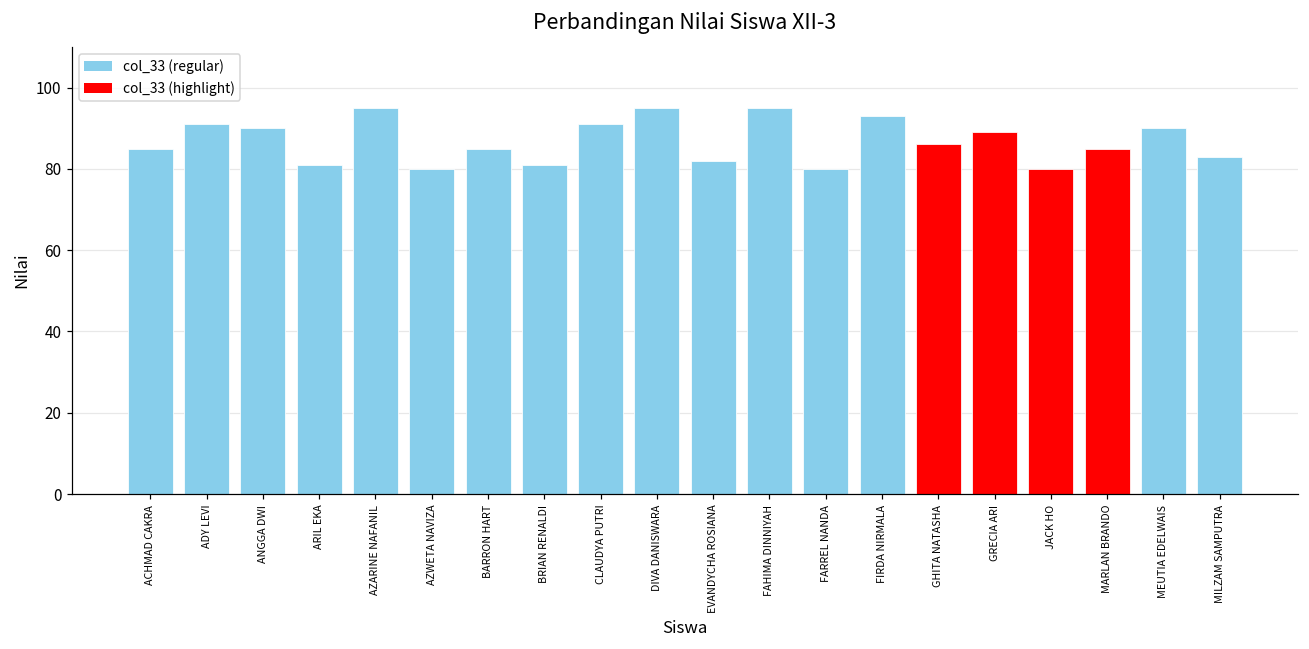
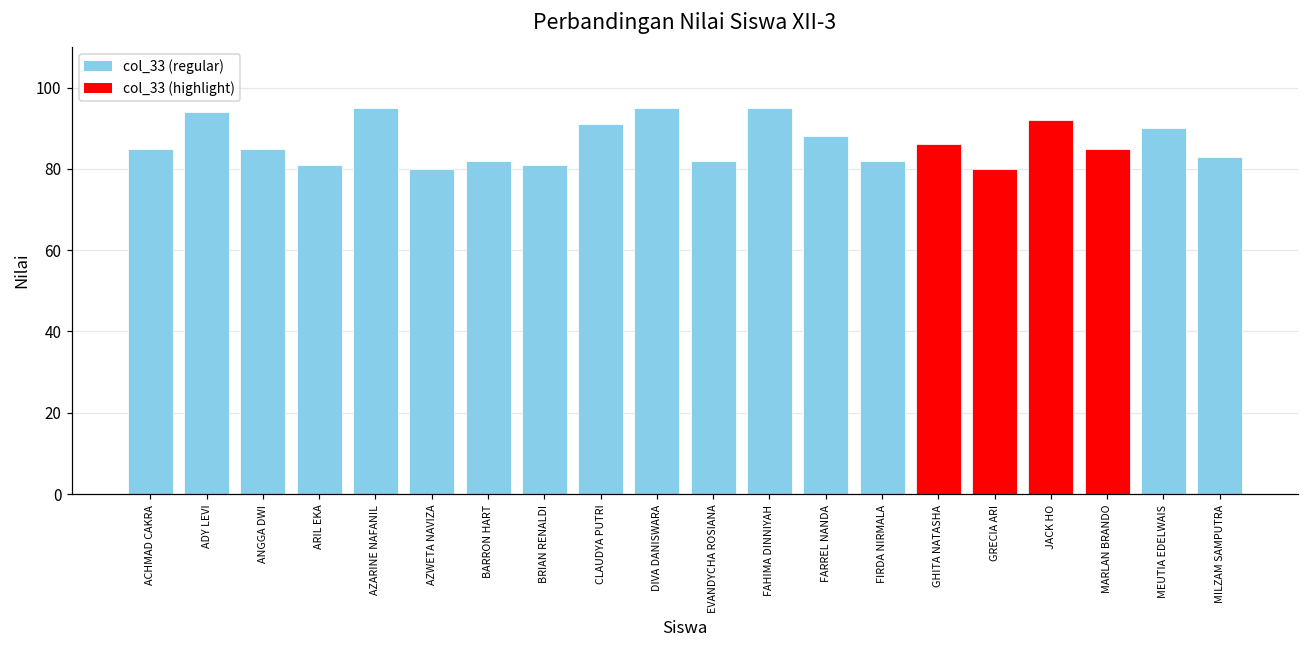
ADY LEVI: 91 -> 94
ANGGA DWI: 90 -> 85
BARRON HART: 85 -> 82
FARREL NANDA: 80 -> 88
FIRDA NIRMALA: 93 -> 82
GRECIA ARI: 89 -> 80
JACK HO: 80 -> 92
